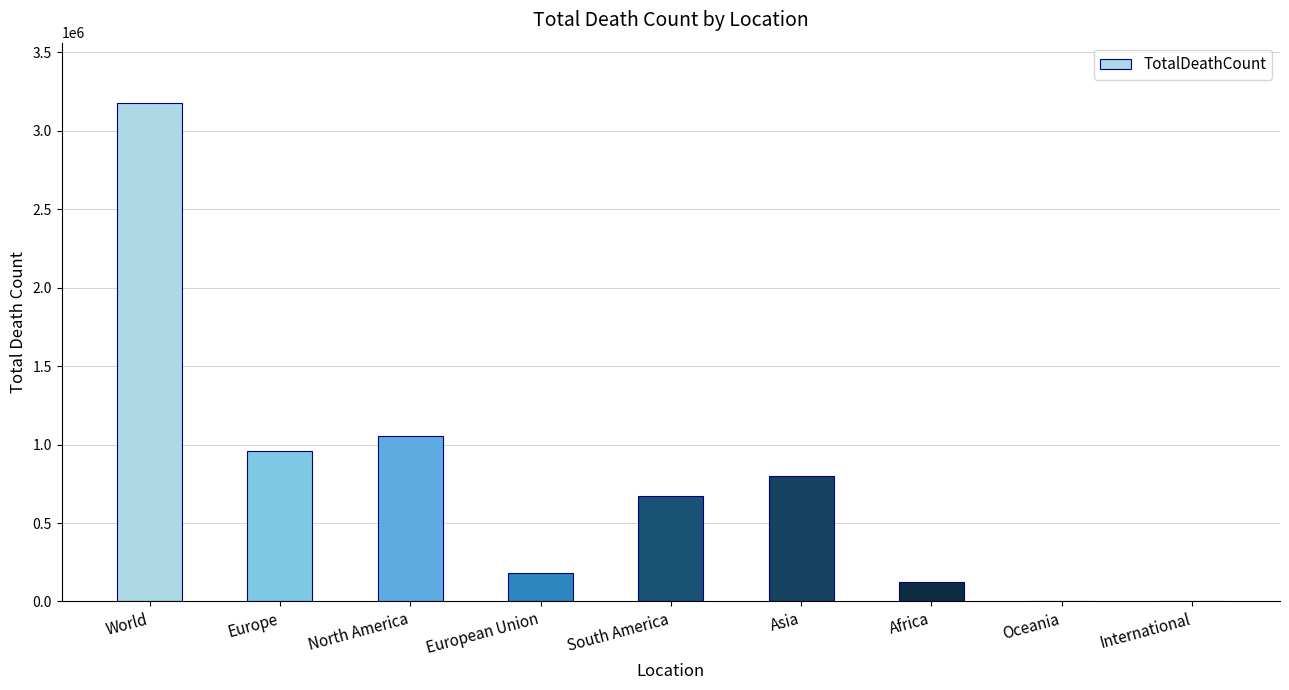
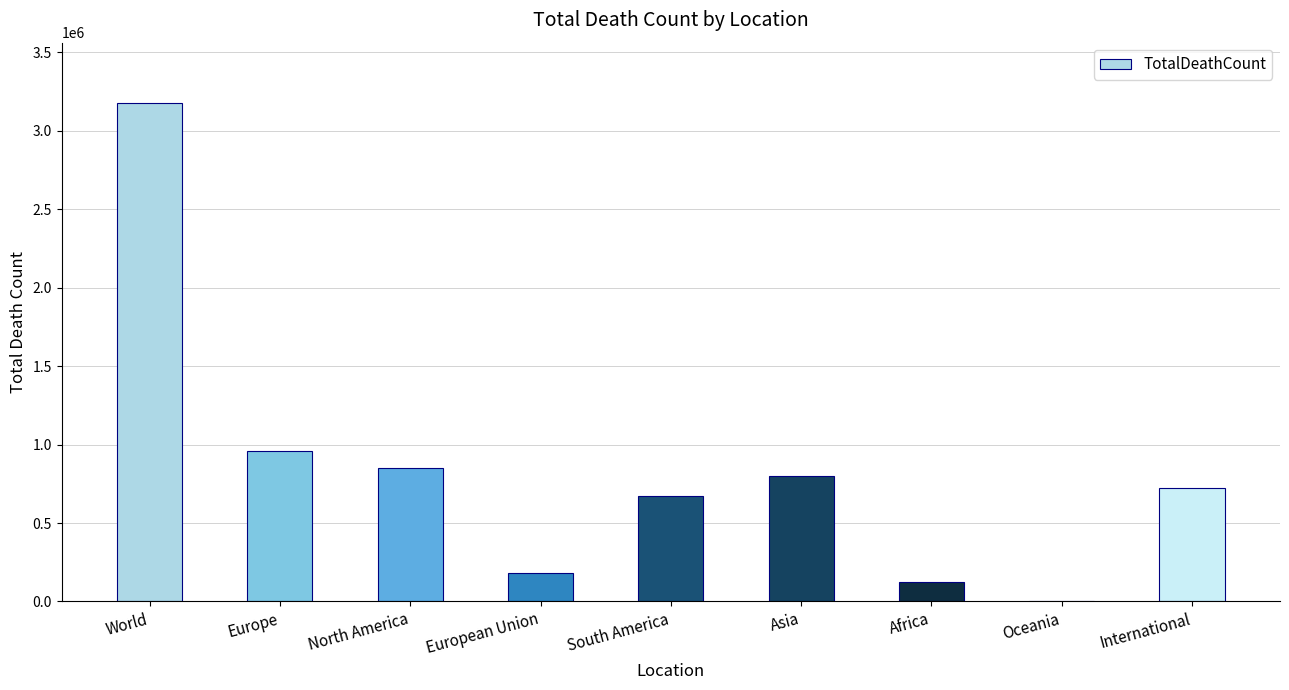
North America: 1050000 -> 850000
International: 0 -> 720000
